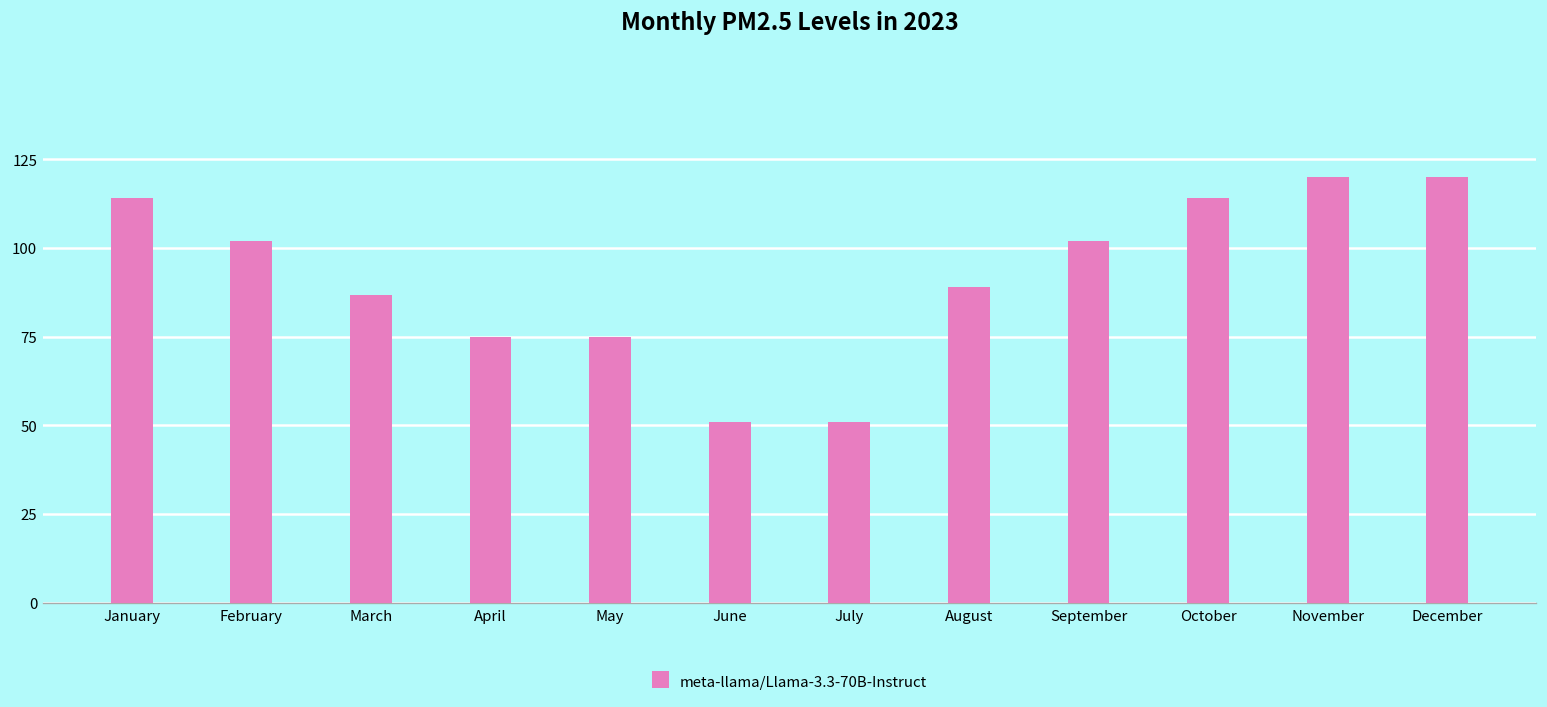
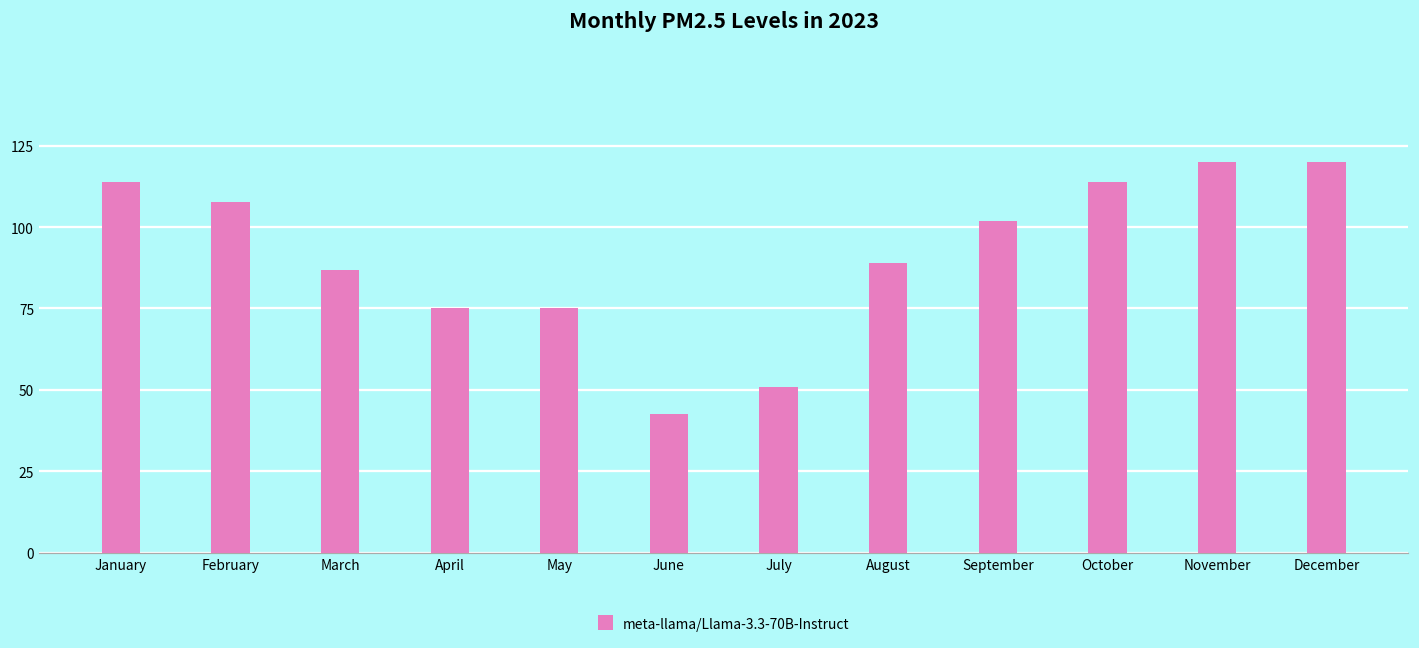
February: 102 -> 108
June: 51 -> 43
